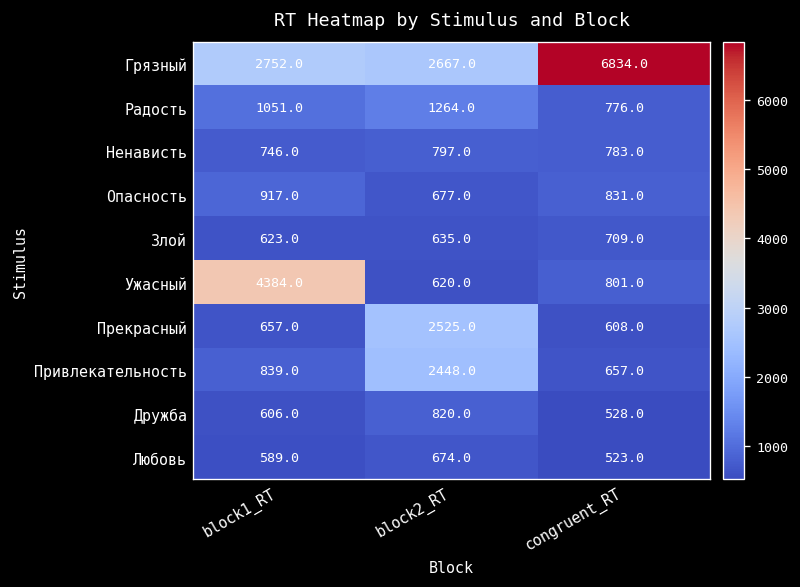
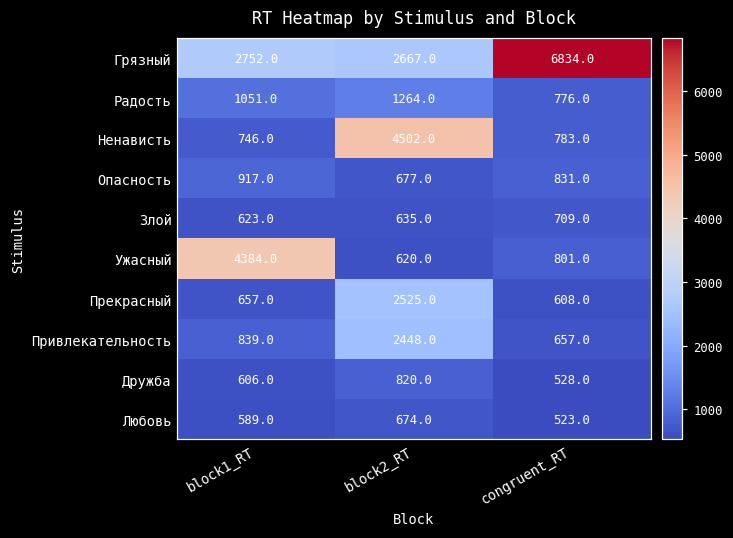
Ненависть, block2_RT: 797.0 -> 4502.0
